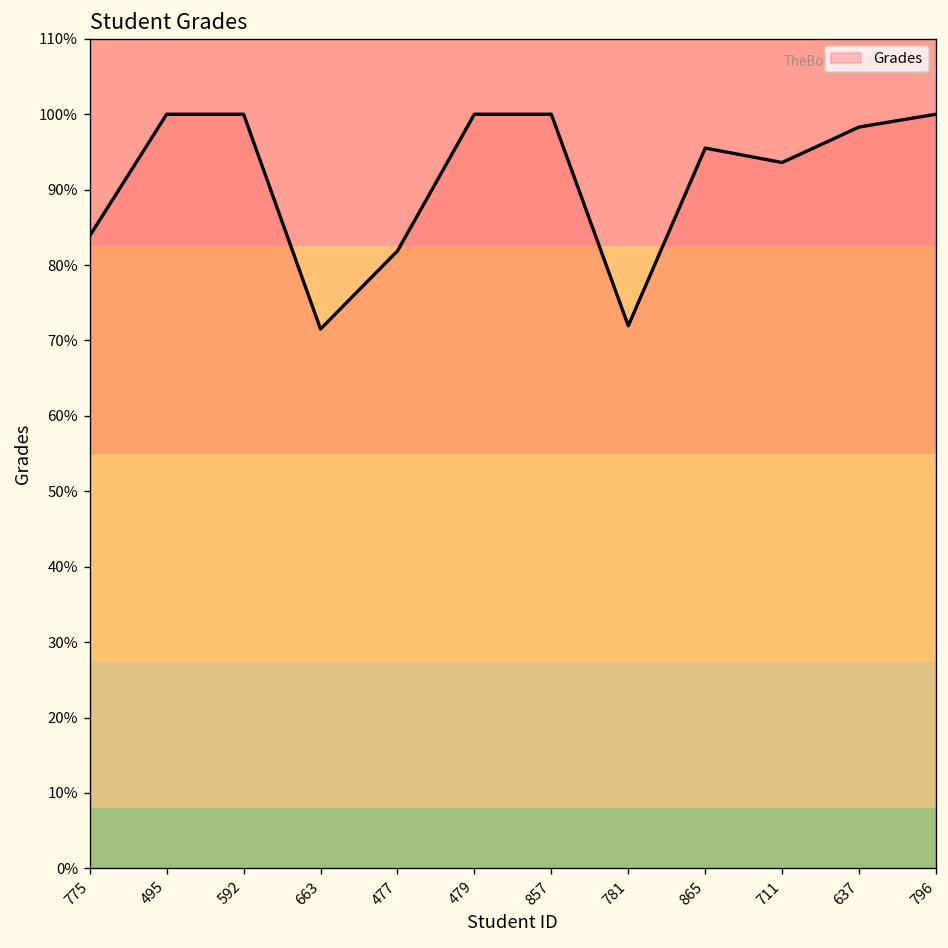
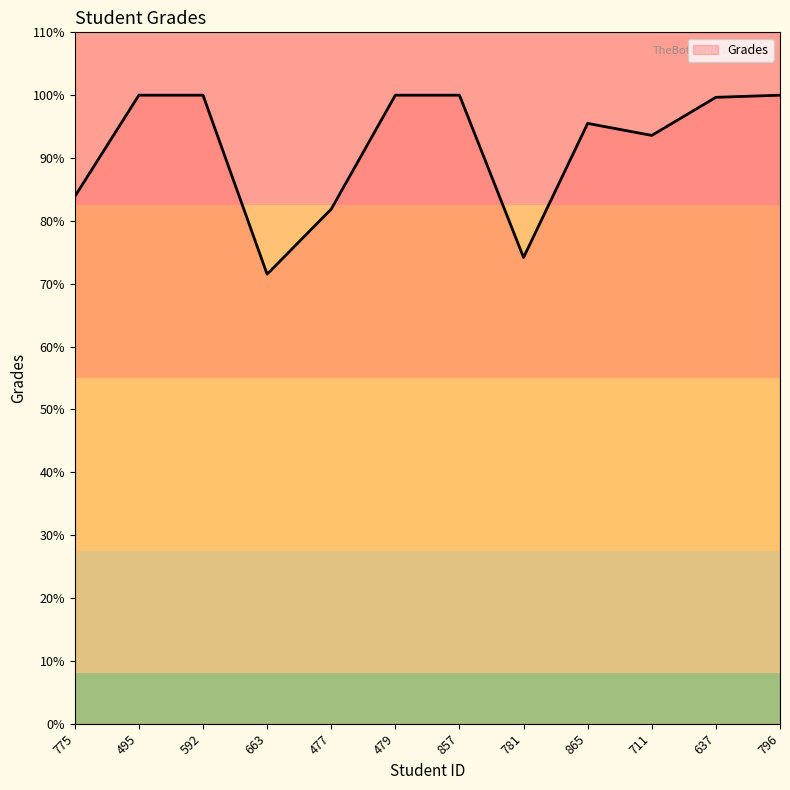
781: 72% -> 74%
637: 98% -> 100%
